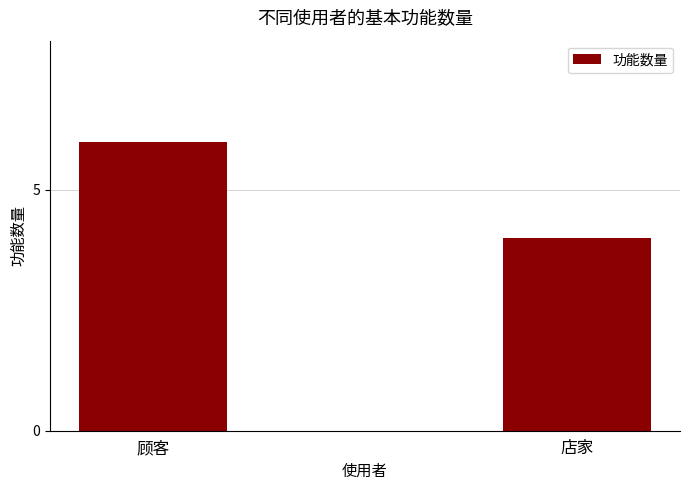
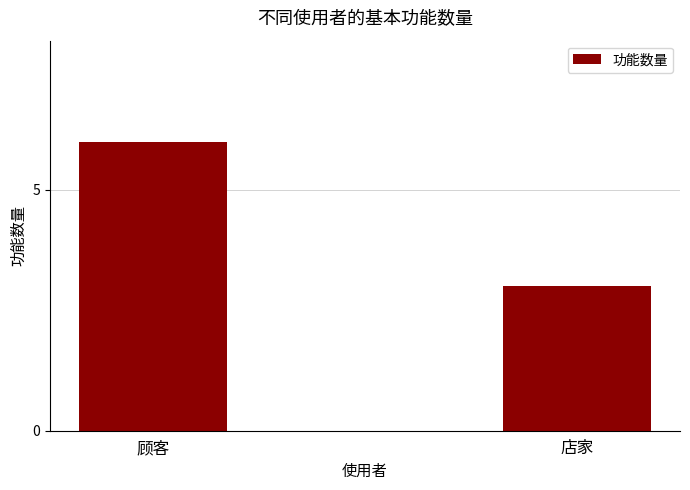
店家: 4 -> 3
